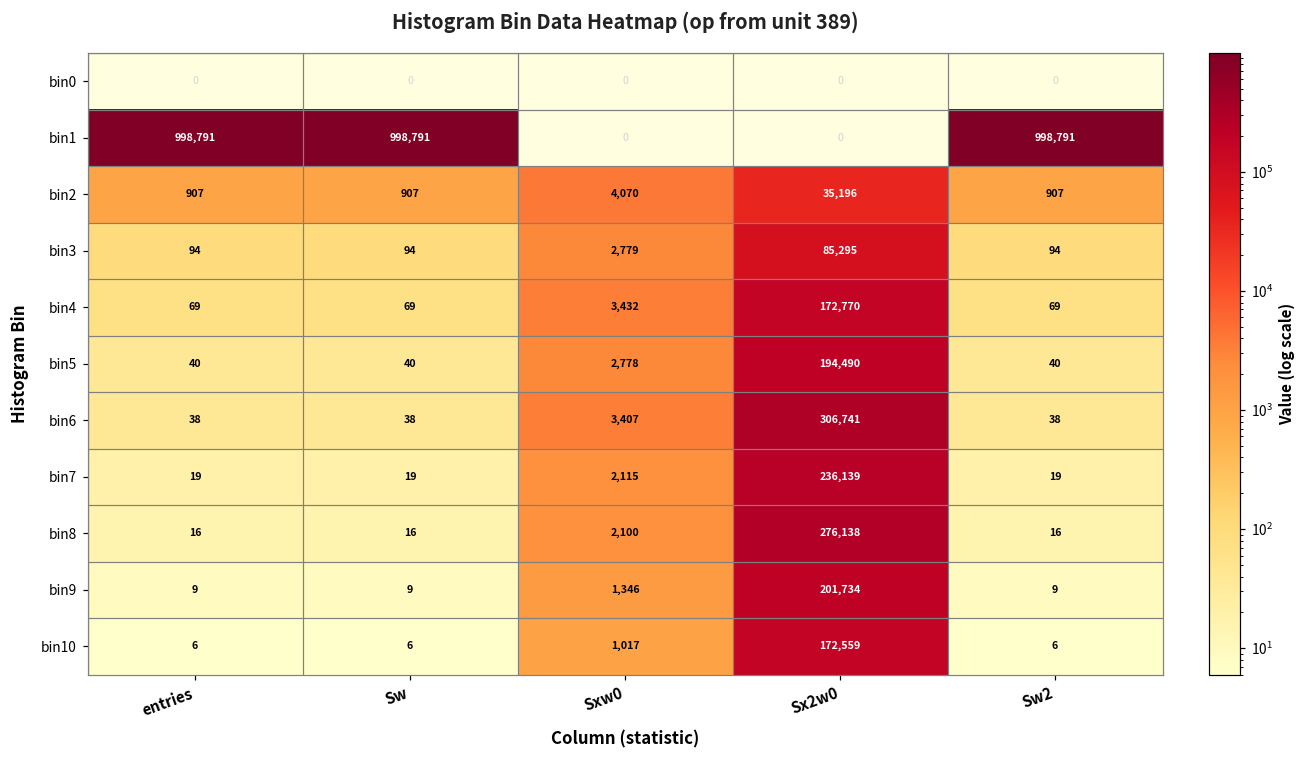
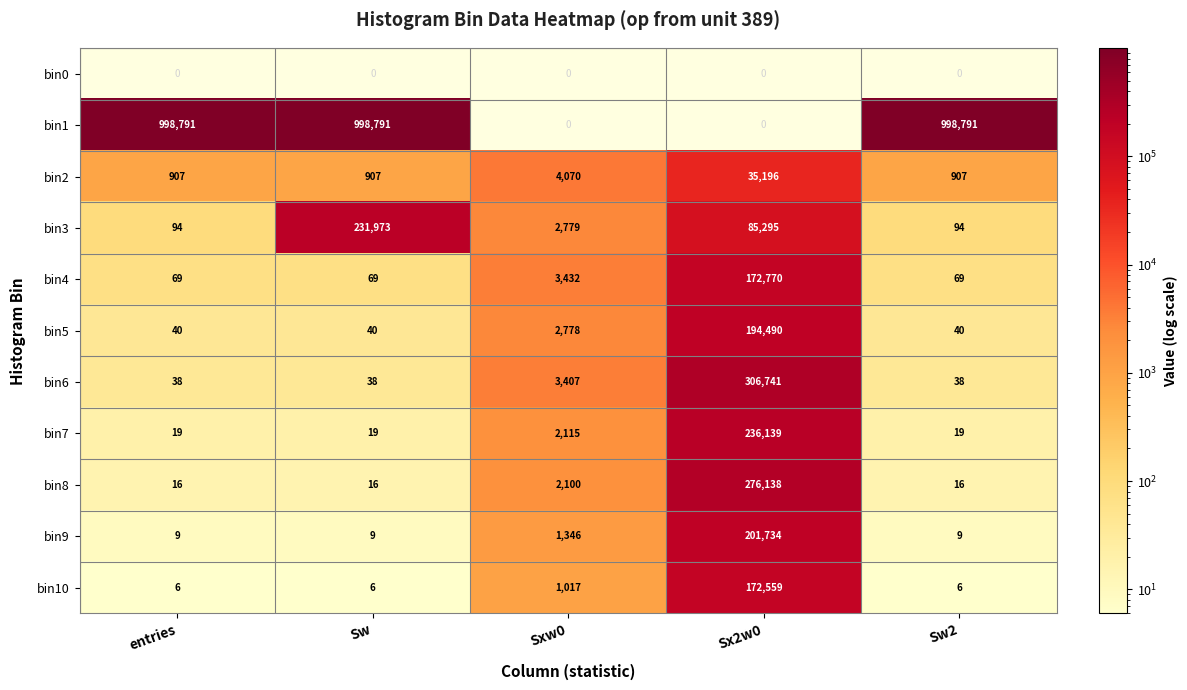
bin3, Sw: 94 -> 231,973
